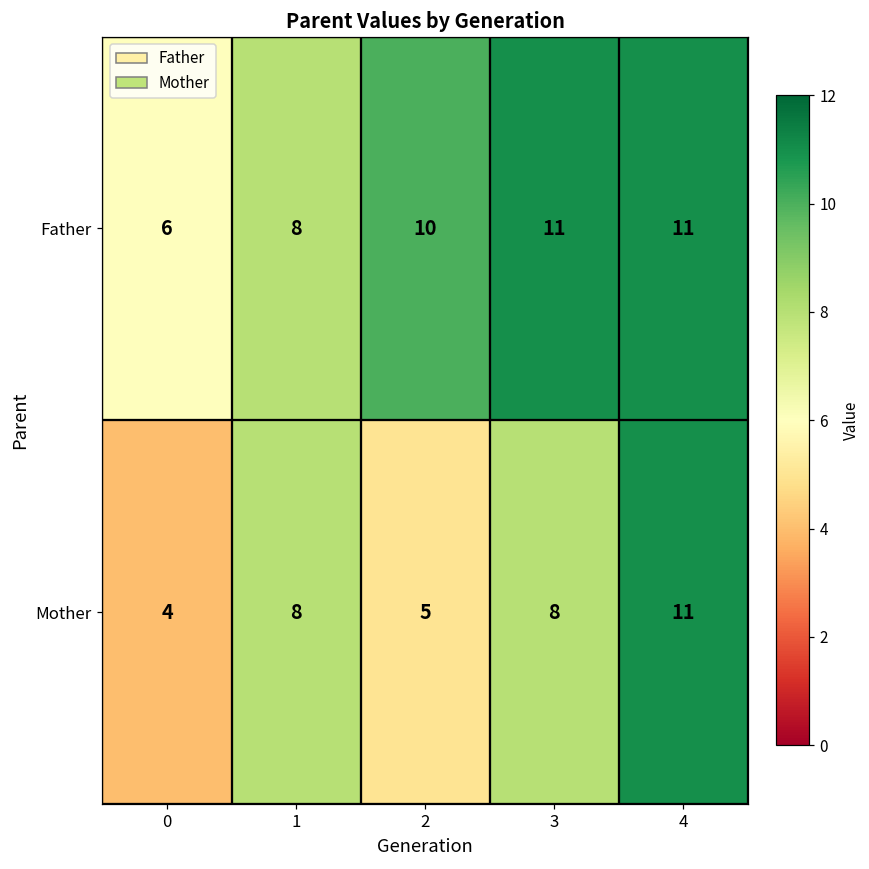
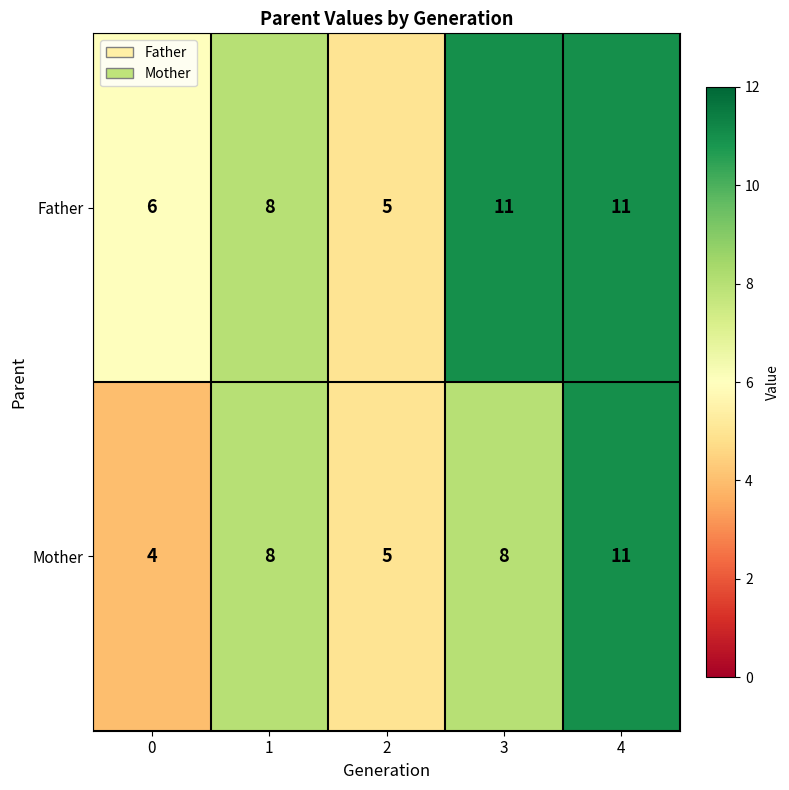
Father, 2: 10 -> 5
